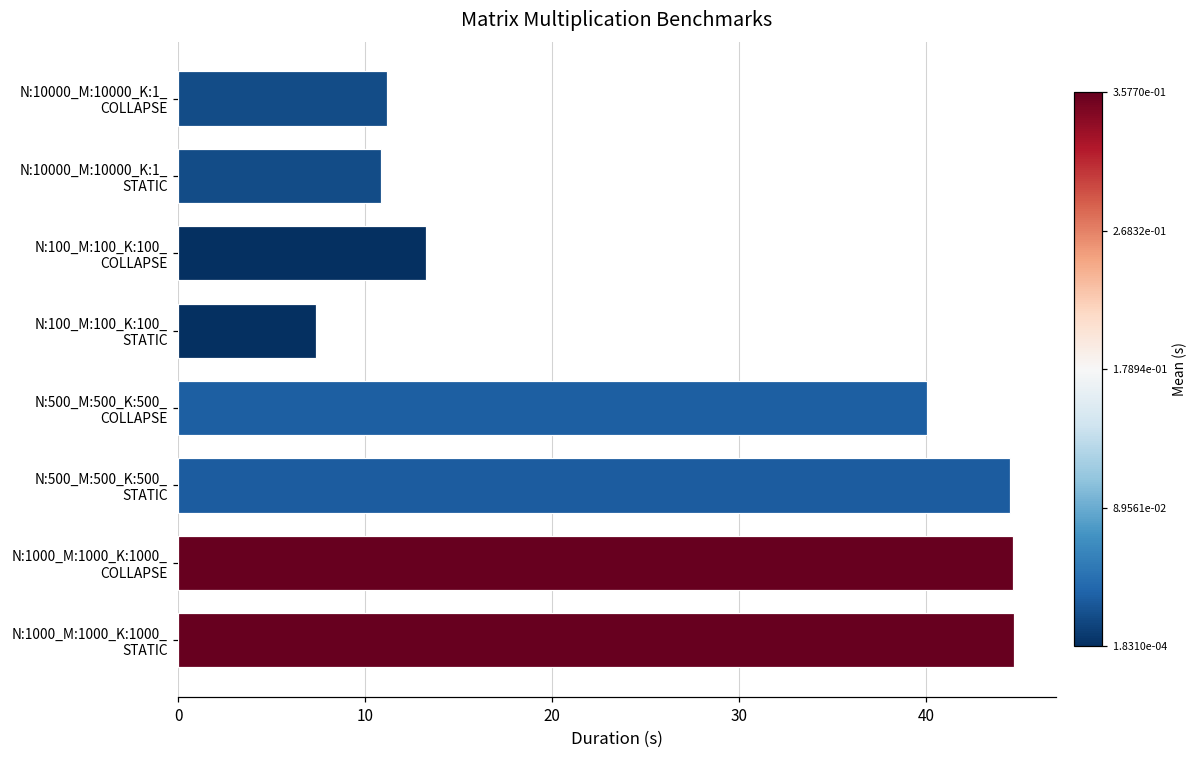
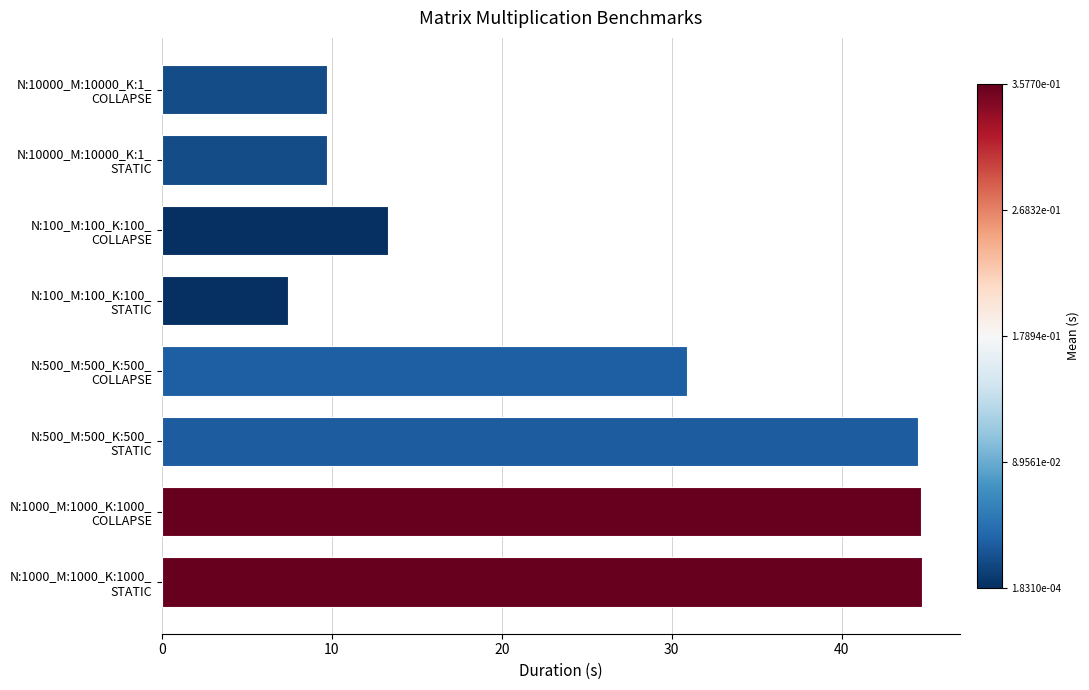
N:10000_M:10000_K:1_ COLLAPSE: 11.2 -> 9.7
N:10000_M:10000_K:1_ STATIC: 10.8 -> 9.7
N:500_M:500_K:500_ COLLAPSE: 40.1 -> 30.9
